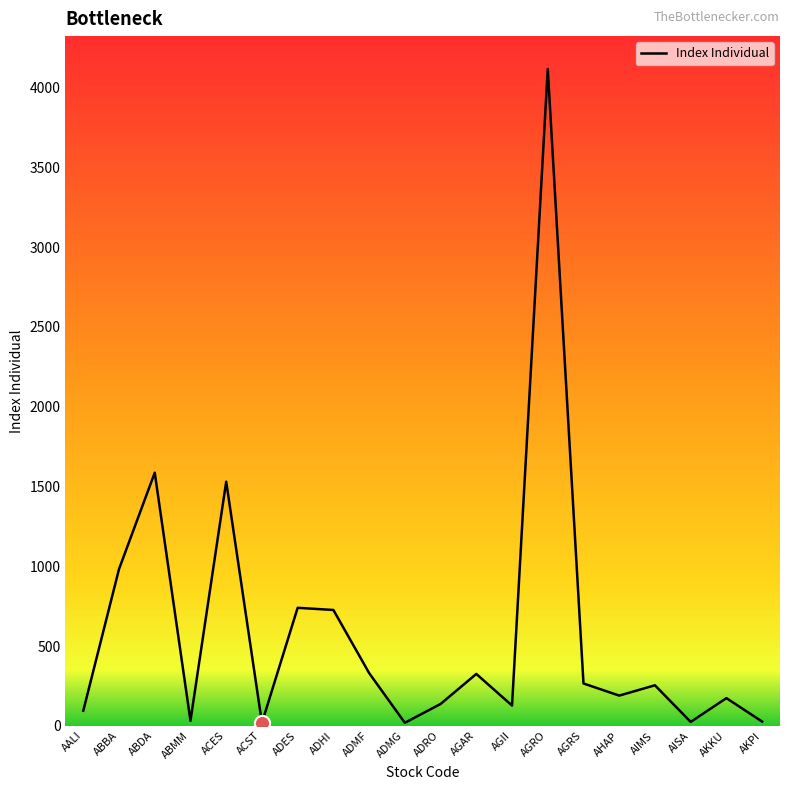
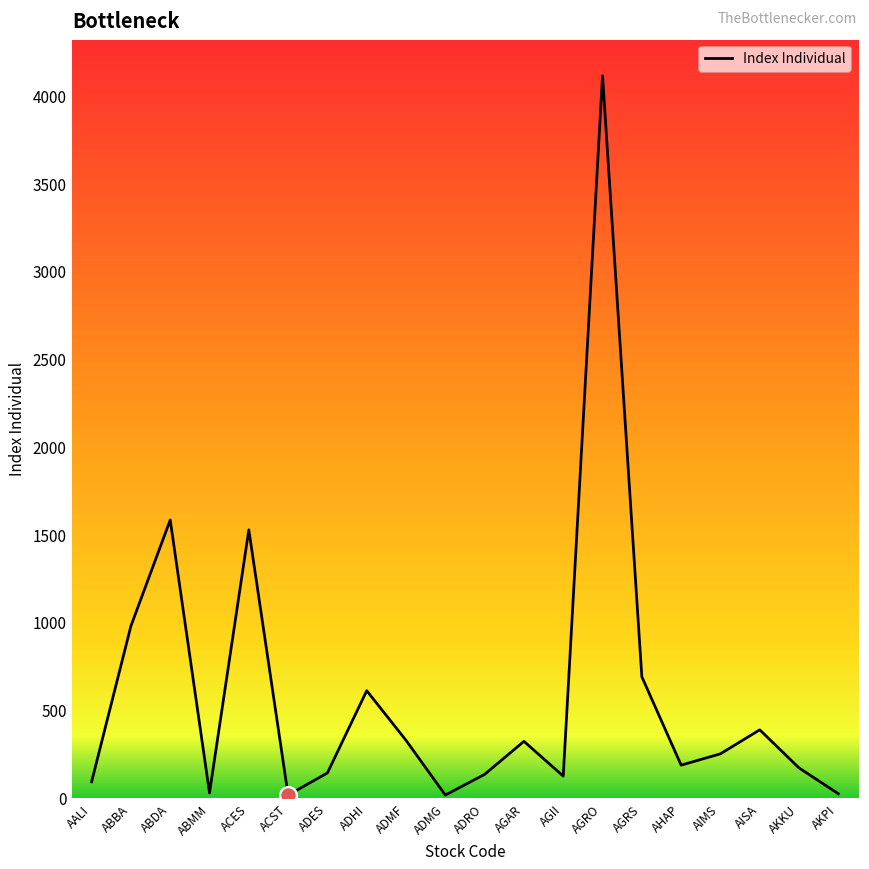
Index Individual, ADES: 740 -> 150
Index Individual, ADHI: 730 -> 610
Index Individual, AGRS: 270 -> 690
Index Individual, AISA: 20 -> 390
